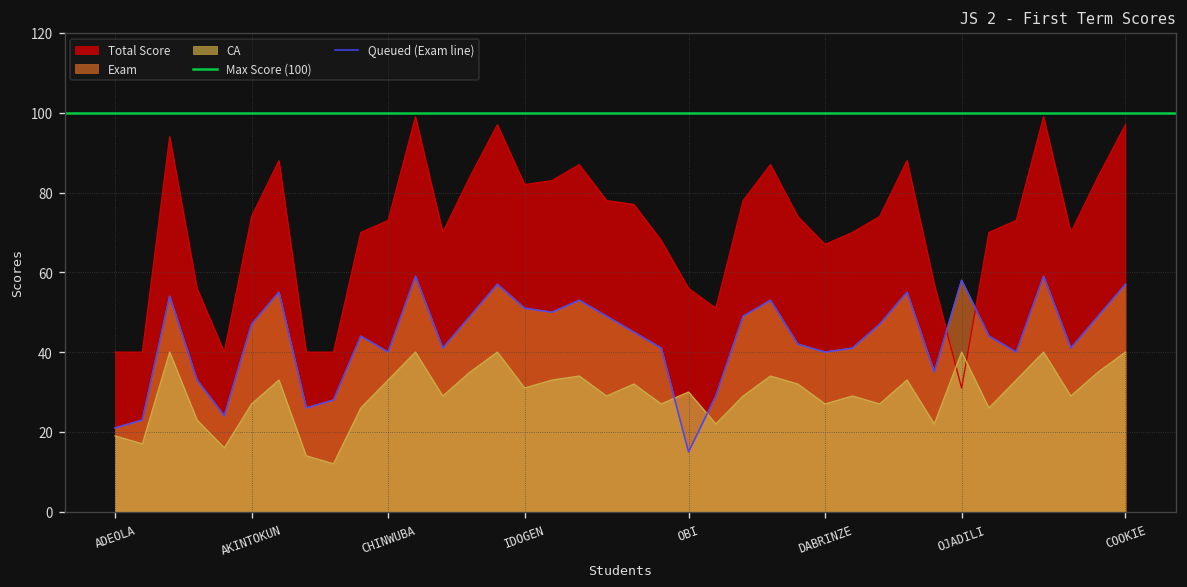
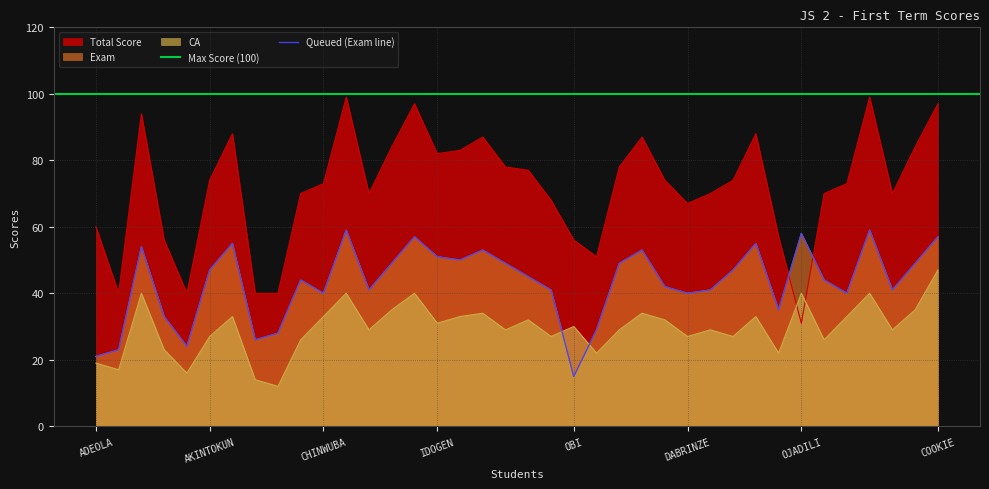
Total Score, ADEOLA: 40 -> 60
CA, COOKIE: 40 -> 47
